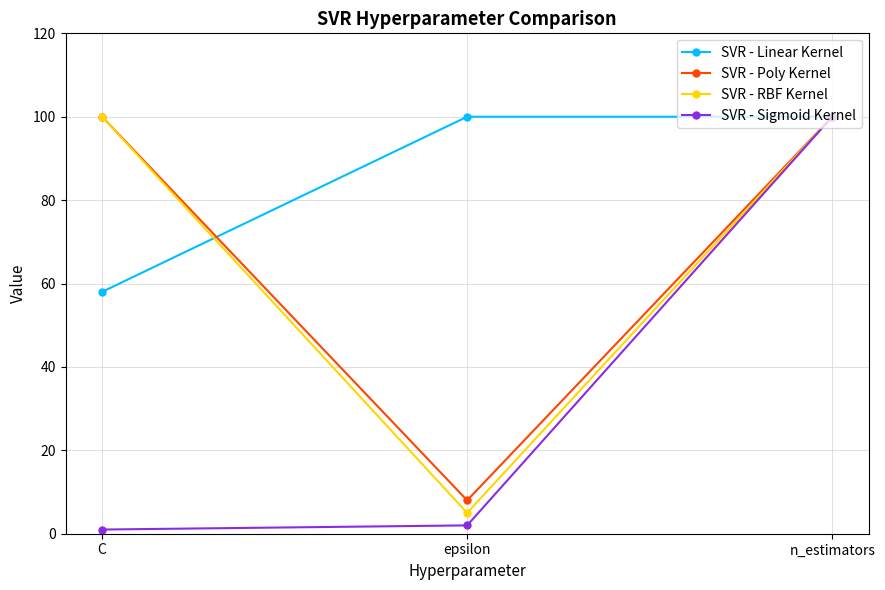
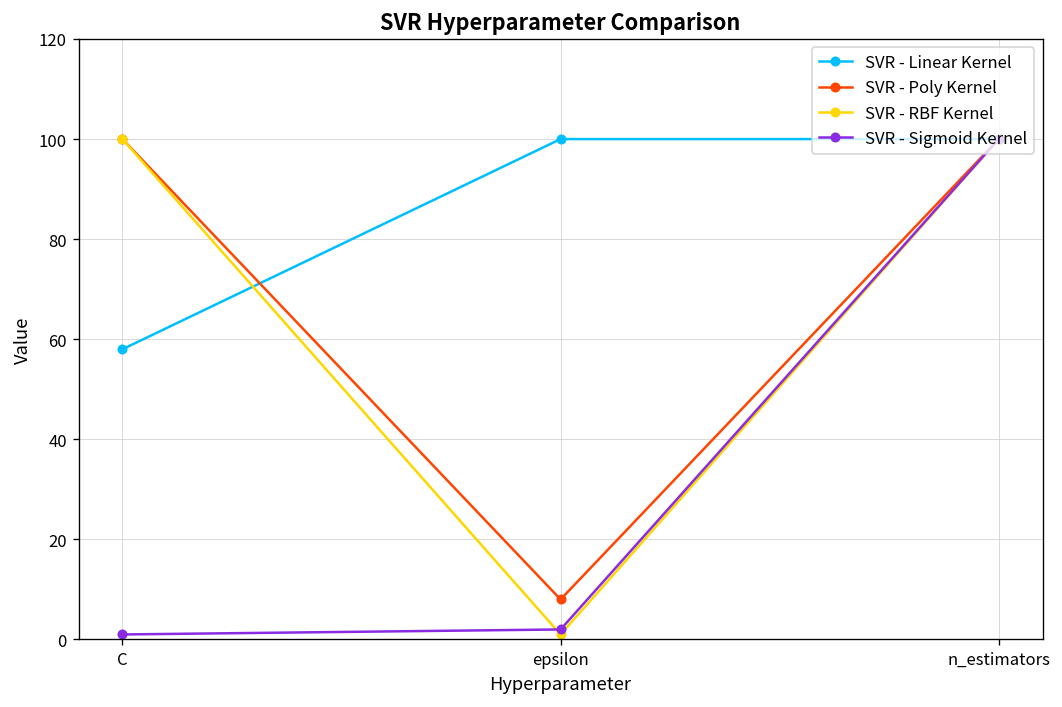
SVR - RBF Kernel, epsilon: 5 -> 1
